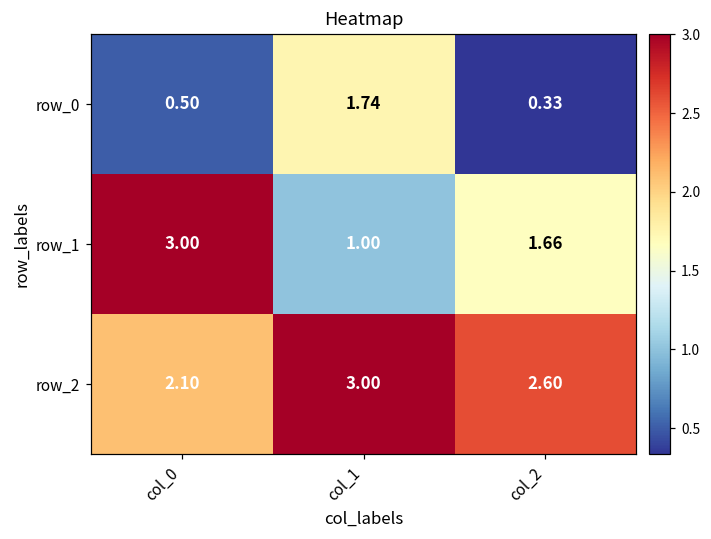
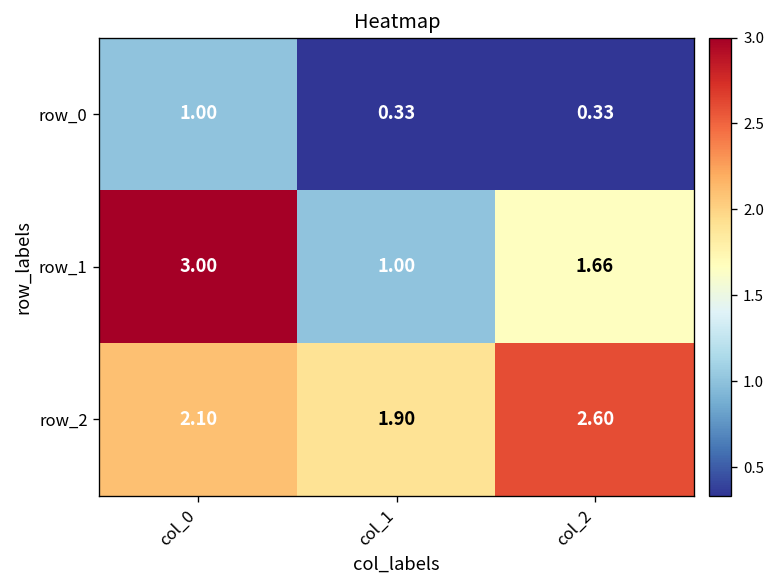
row_0, col_0: 0.50 -> 1.00
row_0, col_1: 1.74 -> 0.33
row_2, col_1: 3.00 -> 1.90
